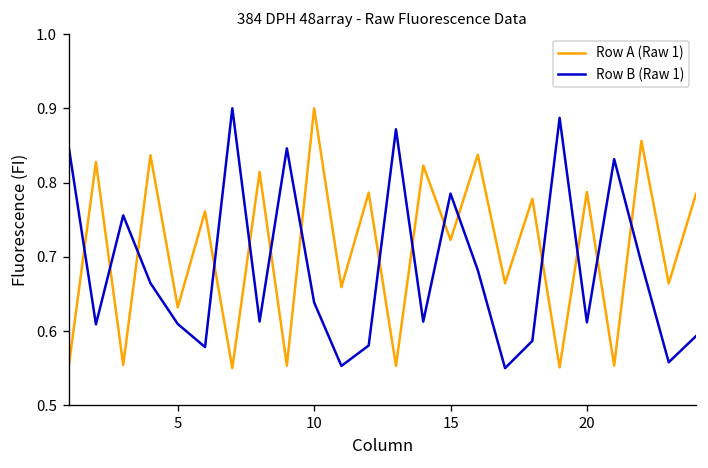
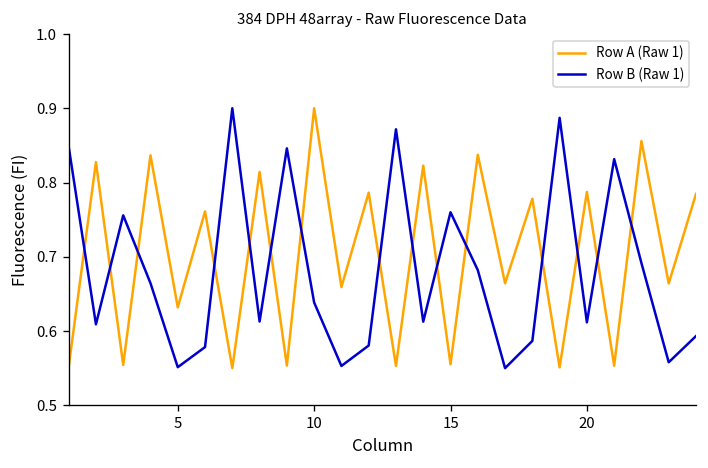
Row B (Raw 1), 5: 0.61 -> 0.55
Row A (Raw 1), 15: 0.72 -> 0.56
Row B (Raw 1), 15: 0.79 -> 0.76
